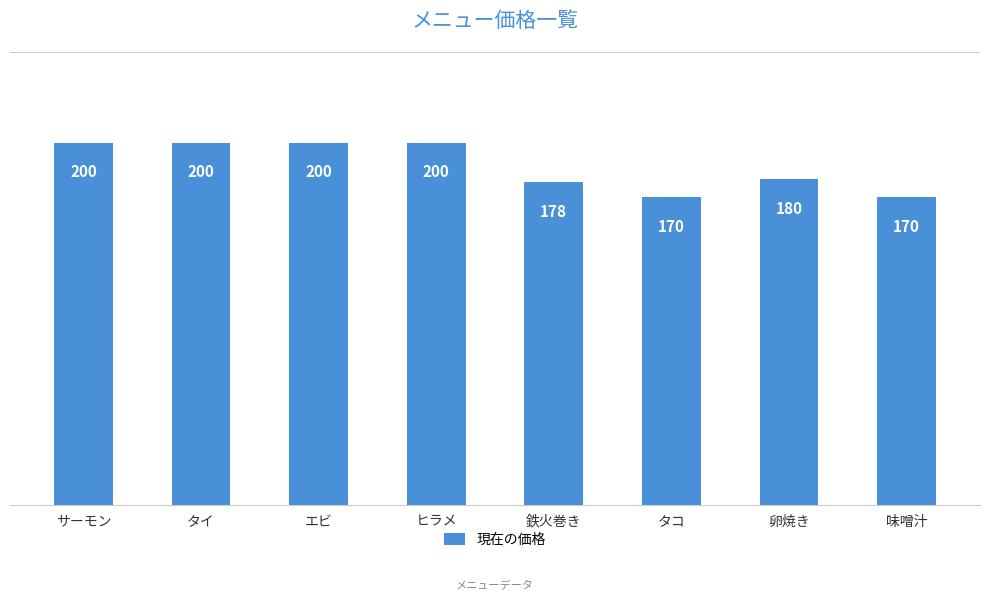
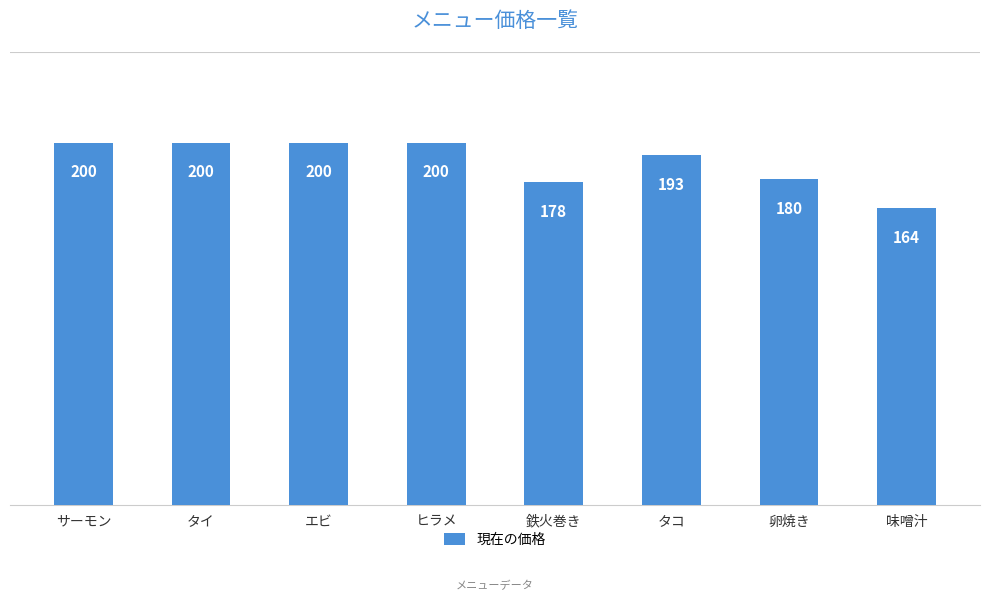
タコ: 170 -> 193
味噌汁: 170 -> 164
